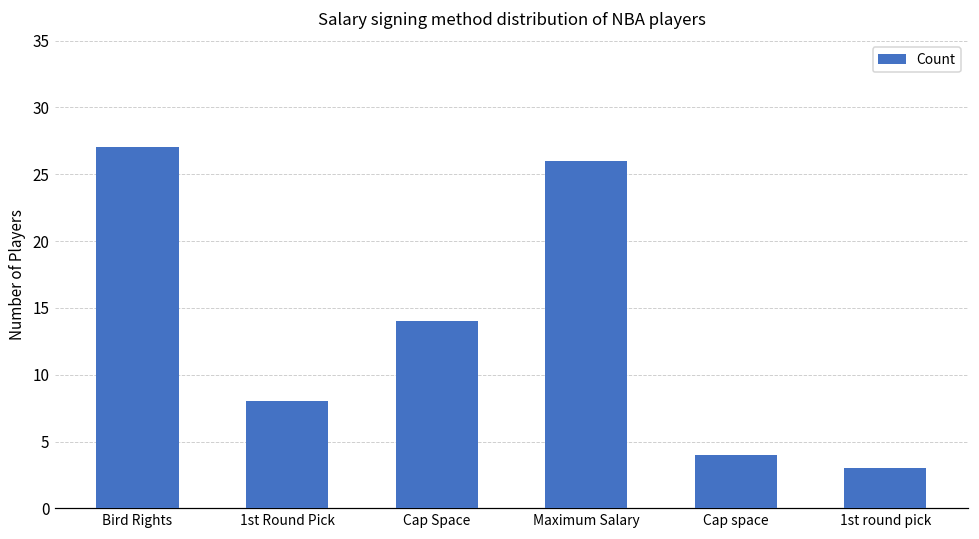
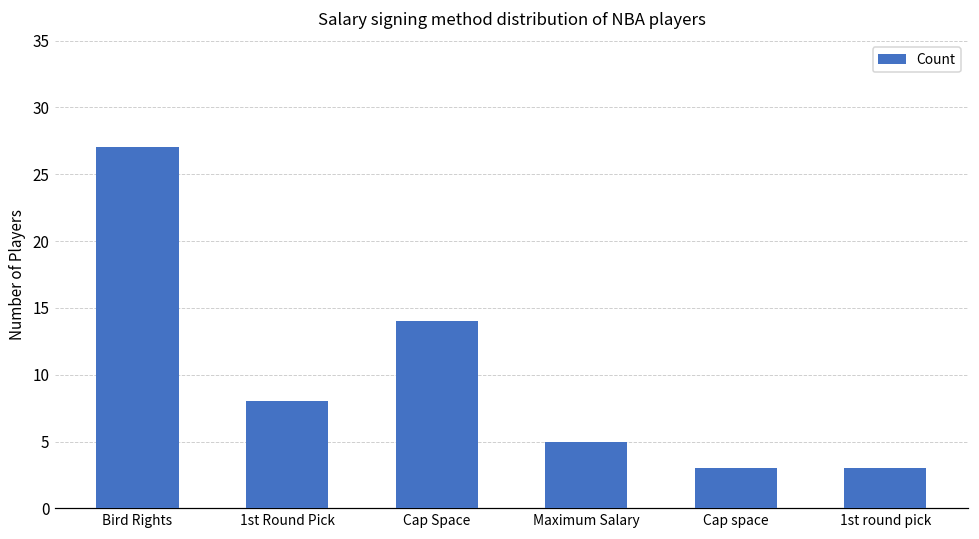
Maximum Salary: 26 -> 5
Cap space: 4 -> 3
